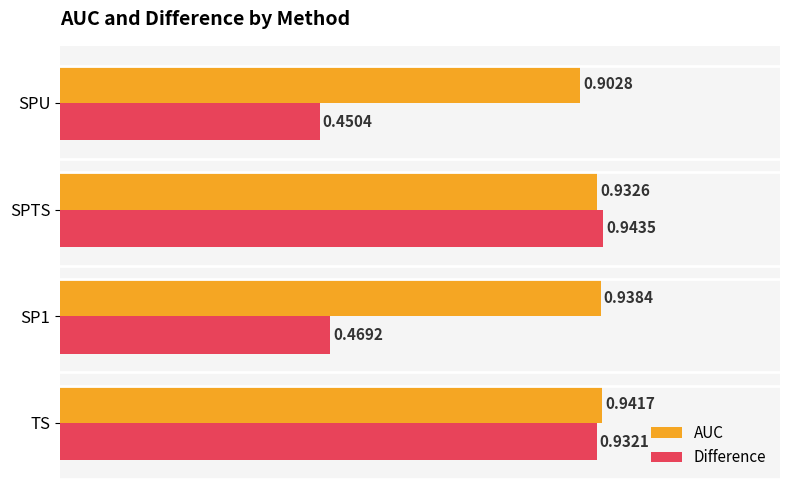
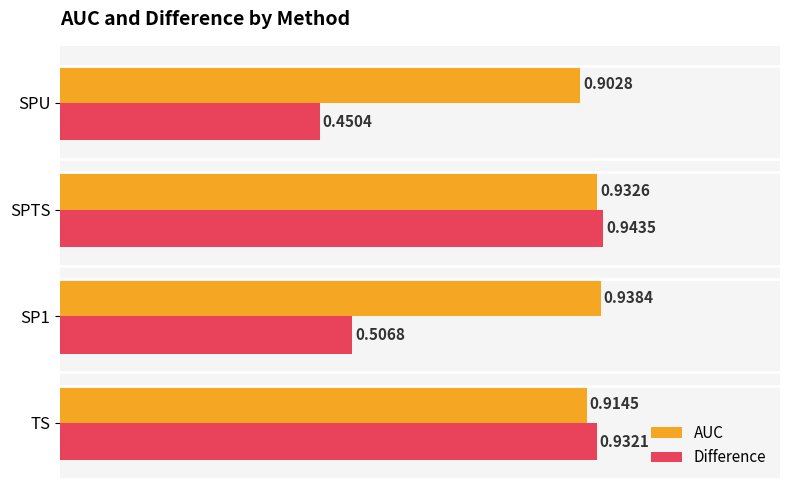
Difference, SP1: 0.4692 -> 0.5068
AUC, TS: 0.9417 -> 0.9145
